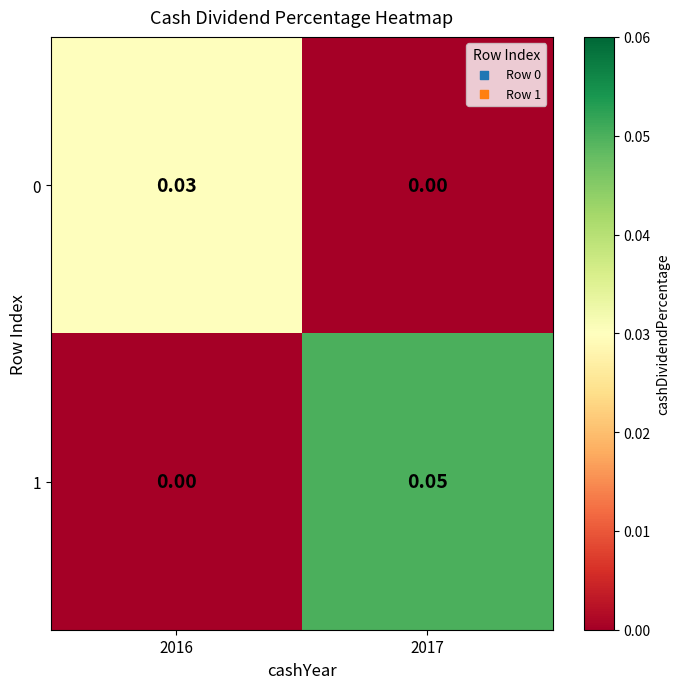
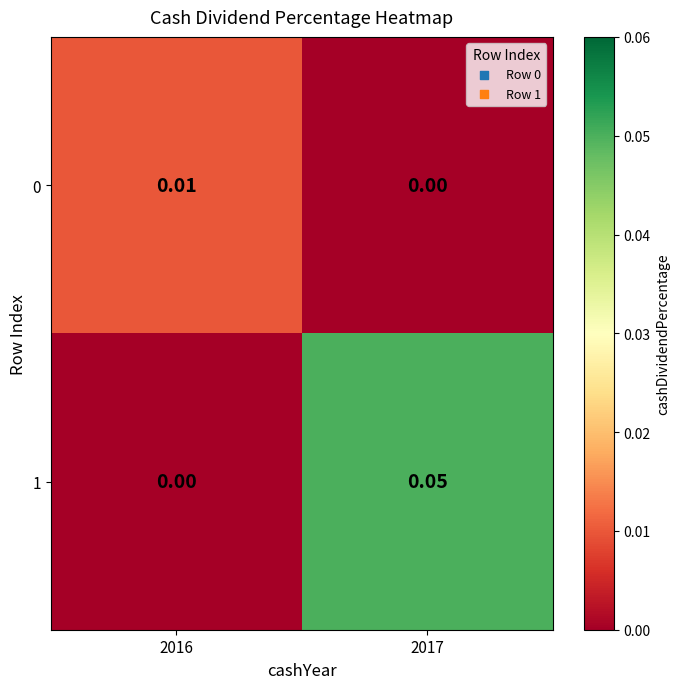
0, 2016: 0.03 -> 0.01
